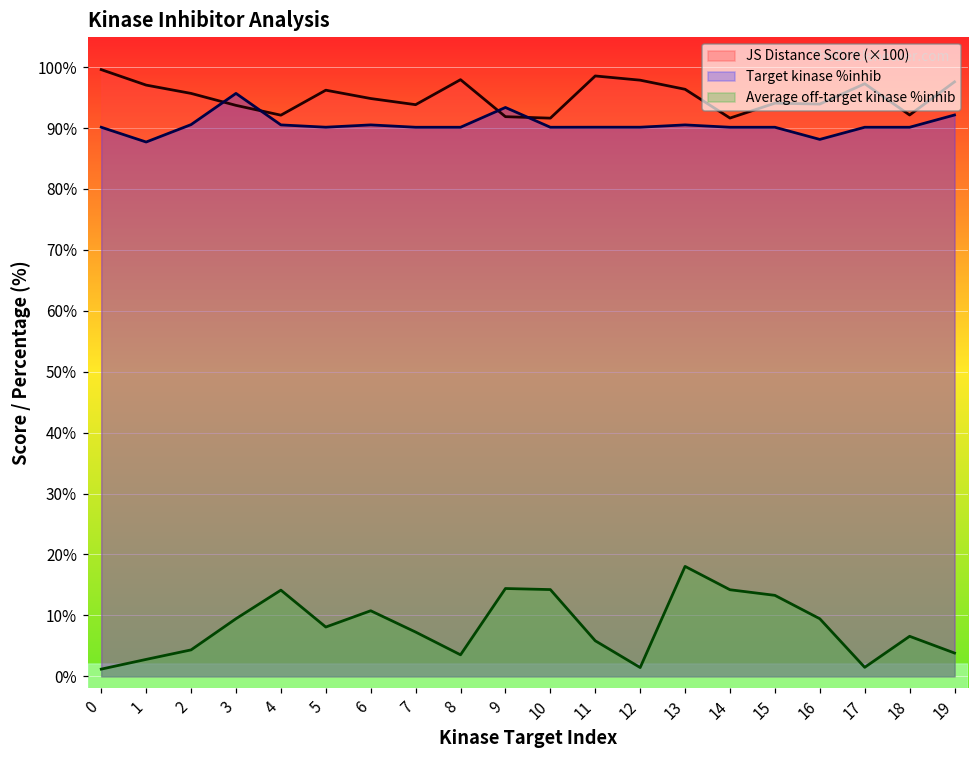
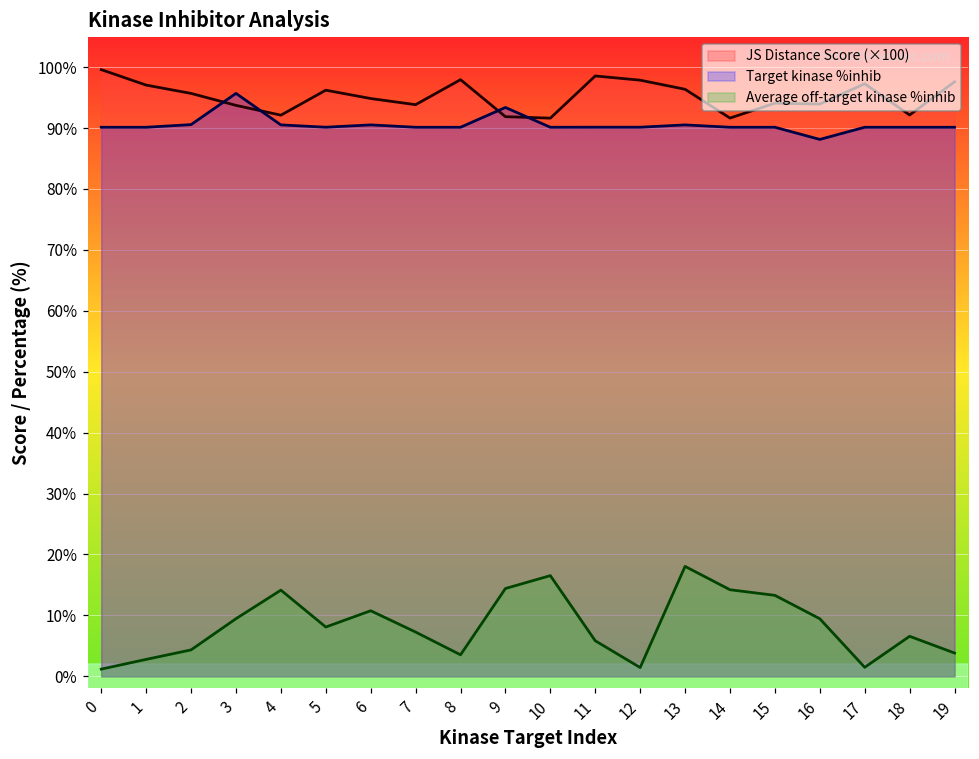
Target kinase %inhib, 1: 88% -> 90%
Average off-target kinase %inhib, 10: 14% -> 17%
Target kinase %inhib, 19: 92% -> 90%
